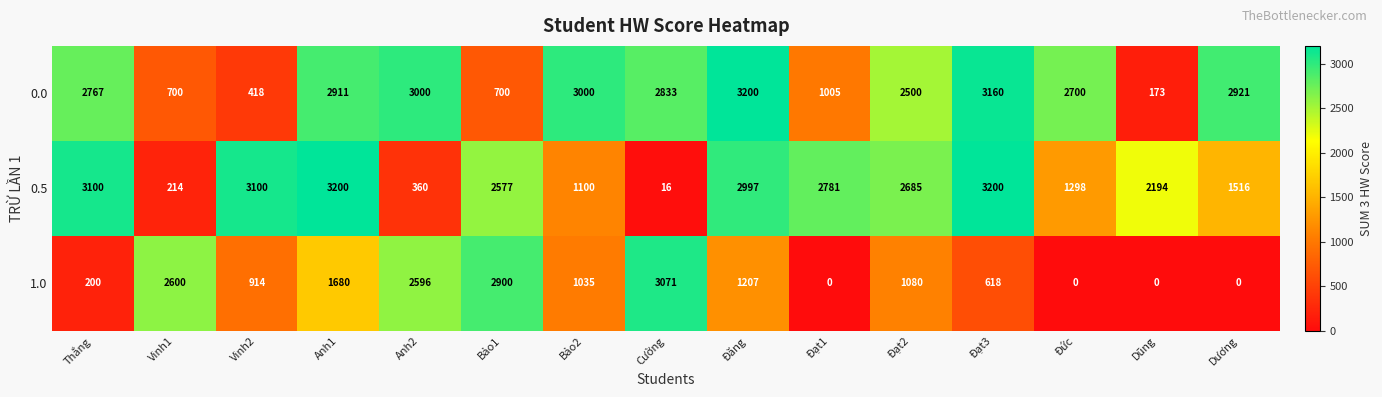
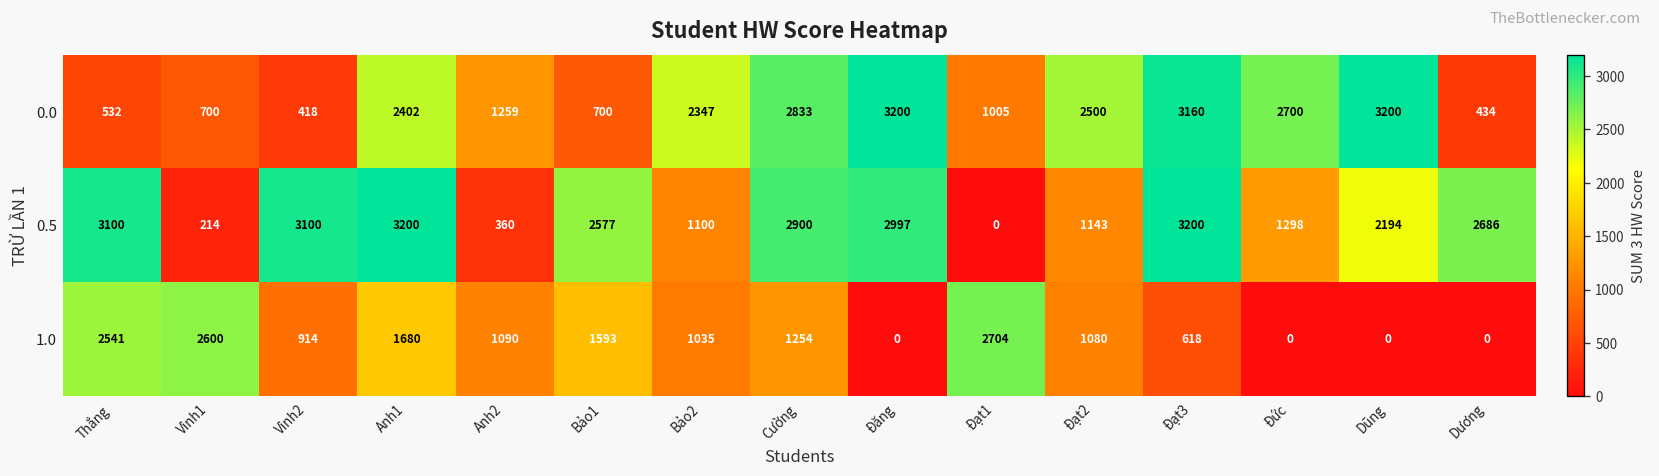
0.0, Thắng: 2767 -> 532
0.0, Anh1: 2911 -> 2402
0.0, Anh2: 3000 -> 1259
0.0, Bảo2: 3000 -> 2347
0.0, Dũng: 173 -> 3200
0.0, Dương: 2921 -> 434
0.5, Cường: 16 -> 2900
0.5, Đạt1: 2781 -> 0
0.5, Đạt2: 2685 -> 1143
0.5, Dương: 1516 -> 2686
1.0, Thắng: 200 -> 2541
1.0, Anh2: 2596 -> 1090
1.0, Bảo1: 2900 -> 1593
1.0, Cường: 3071 -> 1254
1.0, Đăng: 1207 -> 0
1.0, Đạt1: 0 -> 2704
